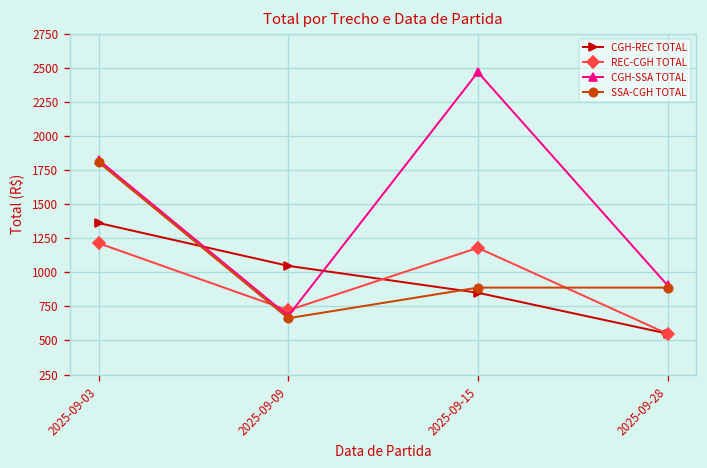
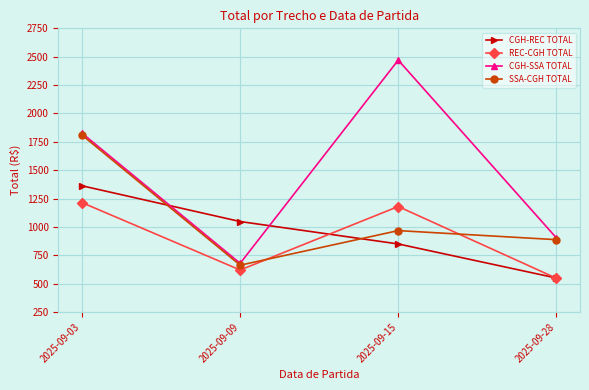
REC-CGH TOTAL, 2025-09-09: 720 -> 620
SSA-CGH TOTAL, 2025-09-15: 890 -> 970
